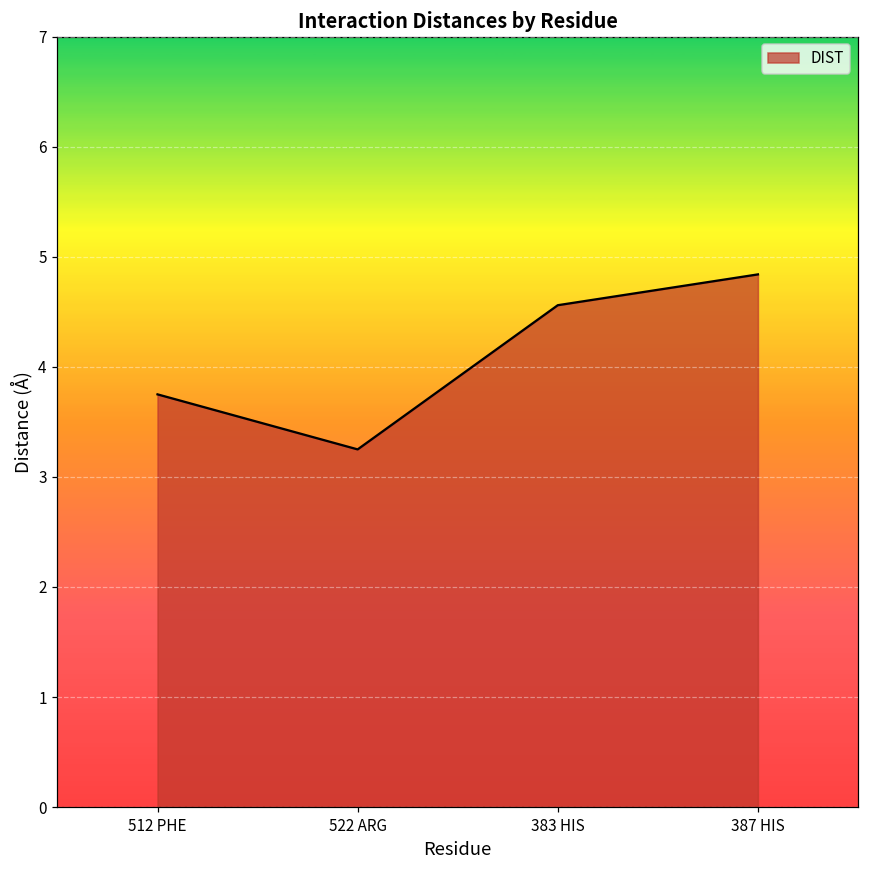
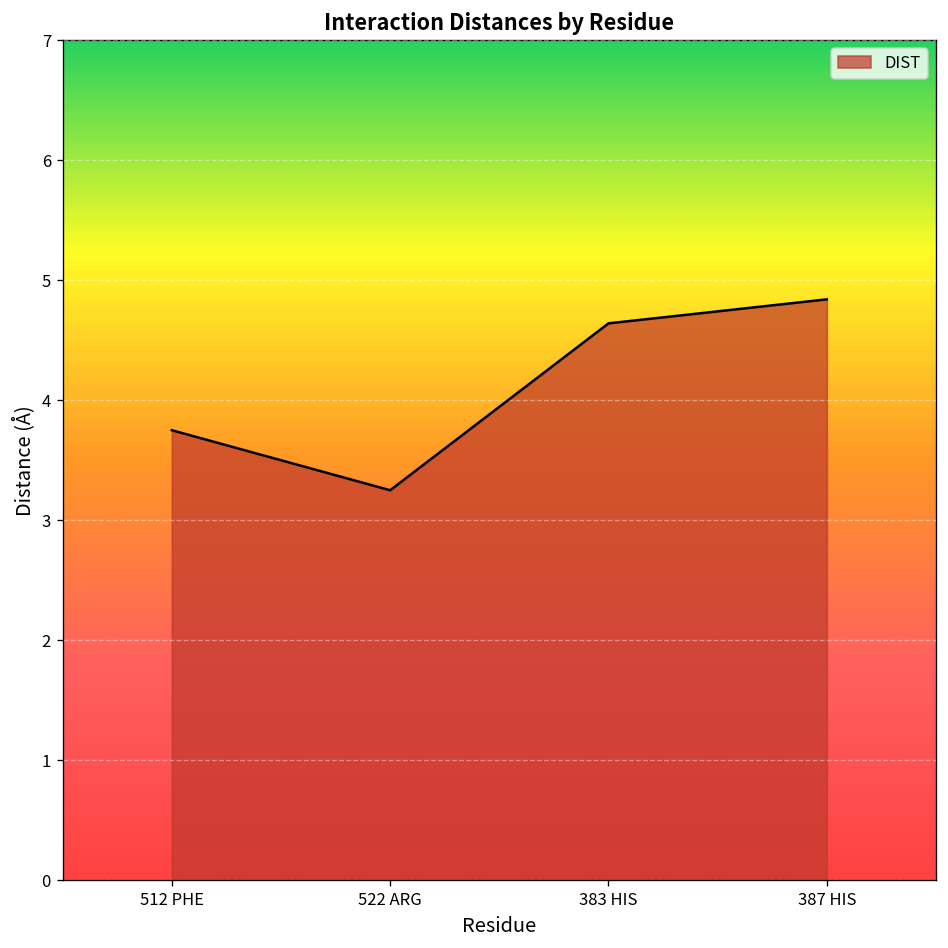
383 HIS: 4.56 -> 4.64
